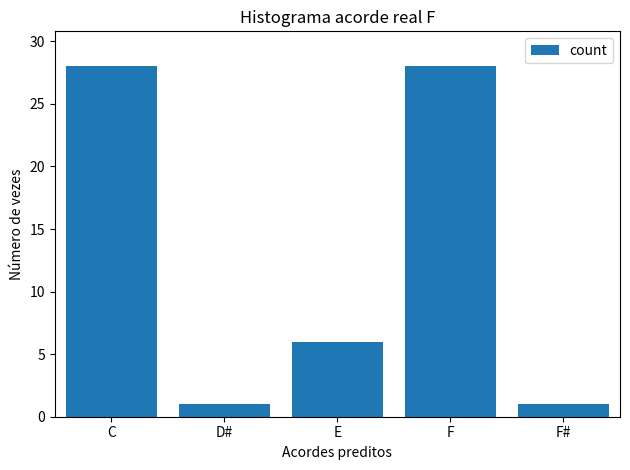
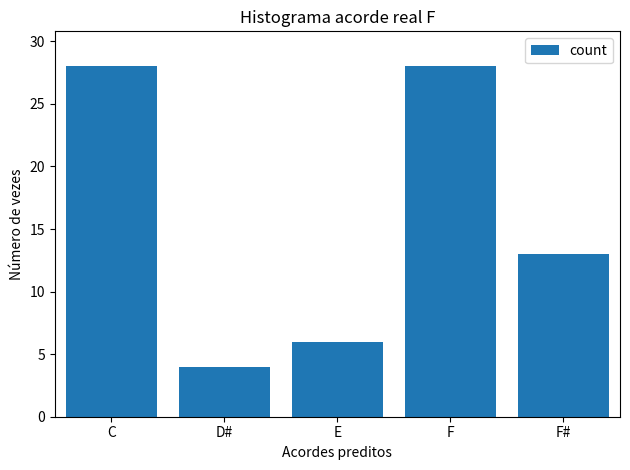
D#: 1 -> 4
F#: 1 -> 13
